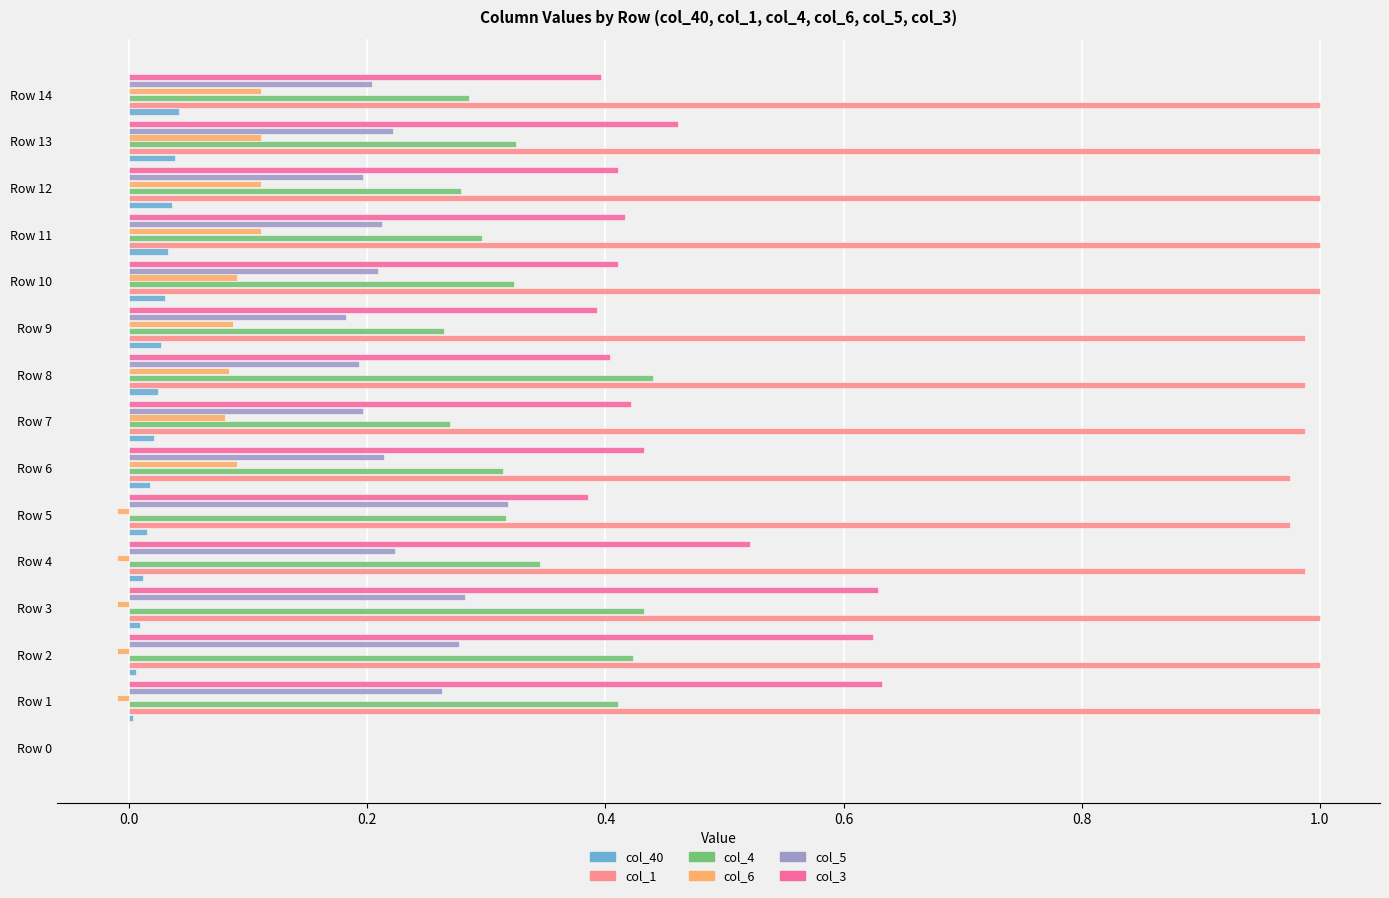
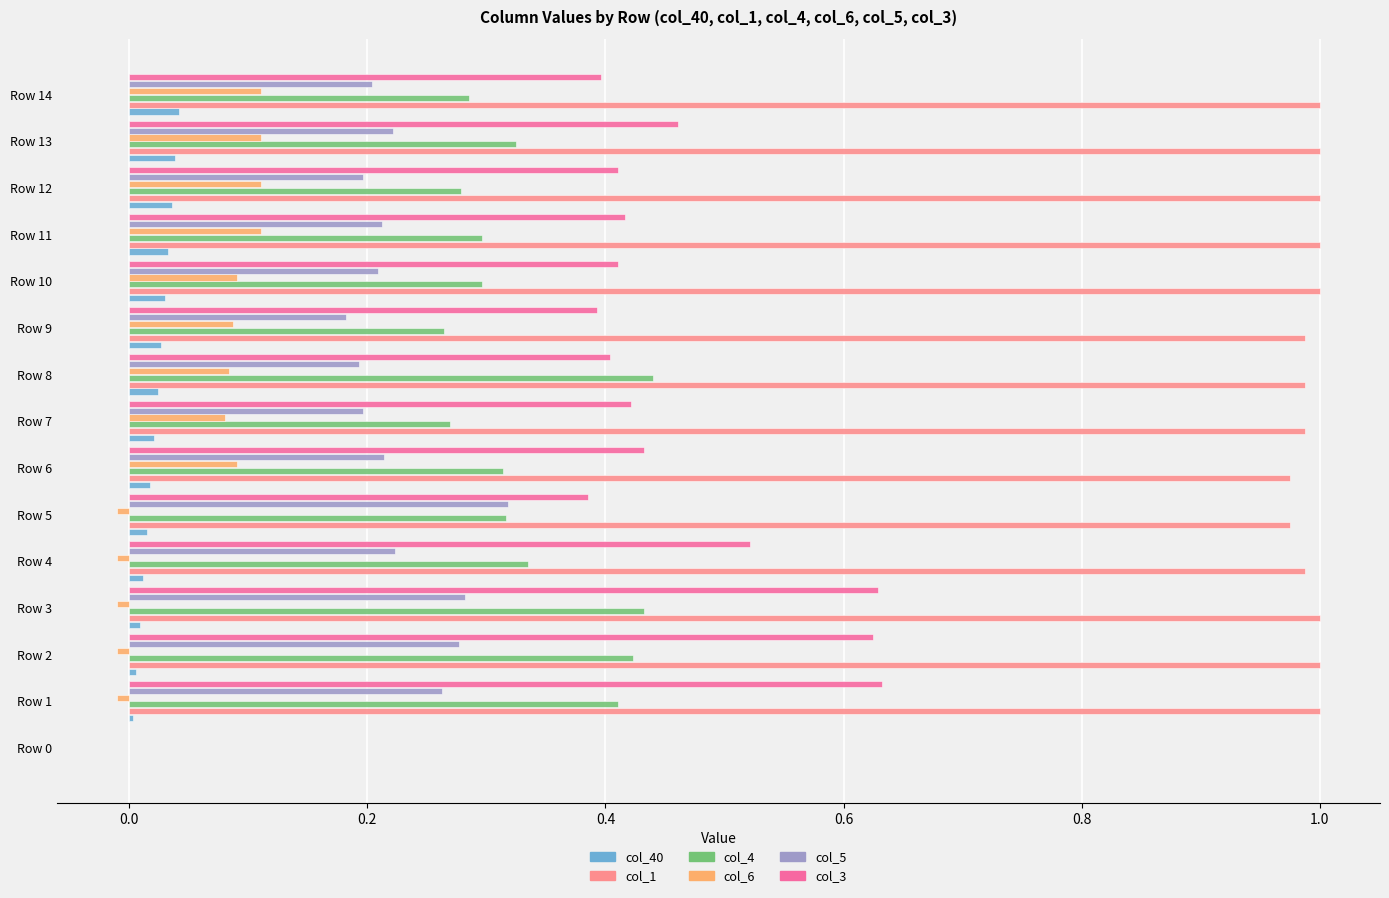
col_4, Row 10: 0.323 -> 0.296
col_4, Row 4: 0.345 -> 0.335
